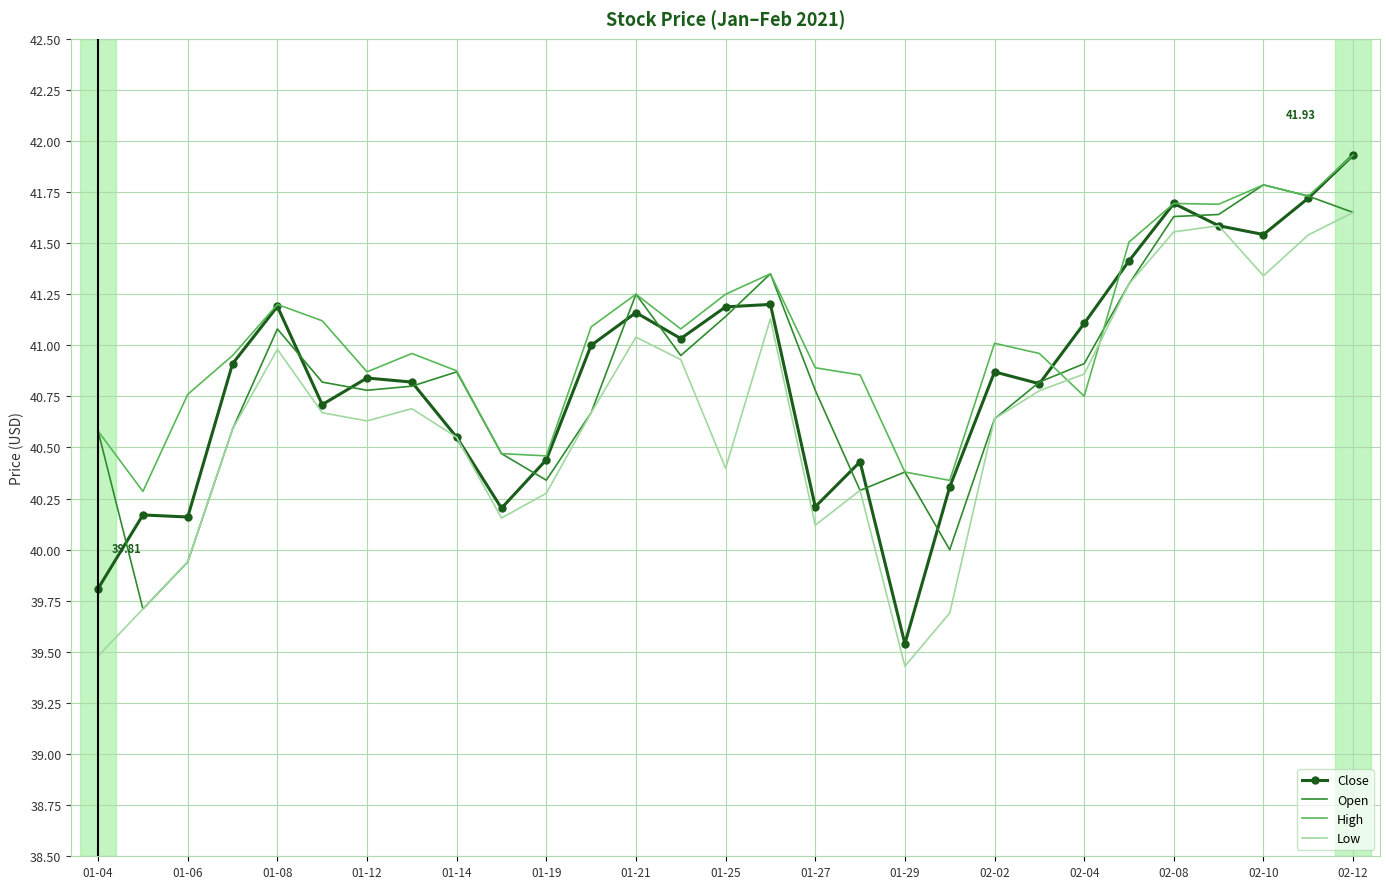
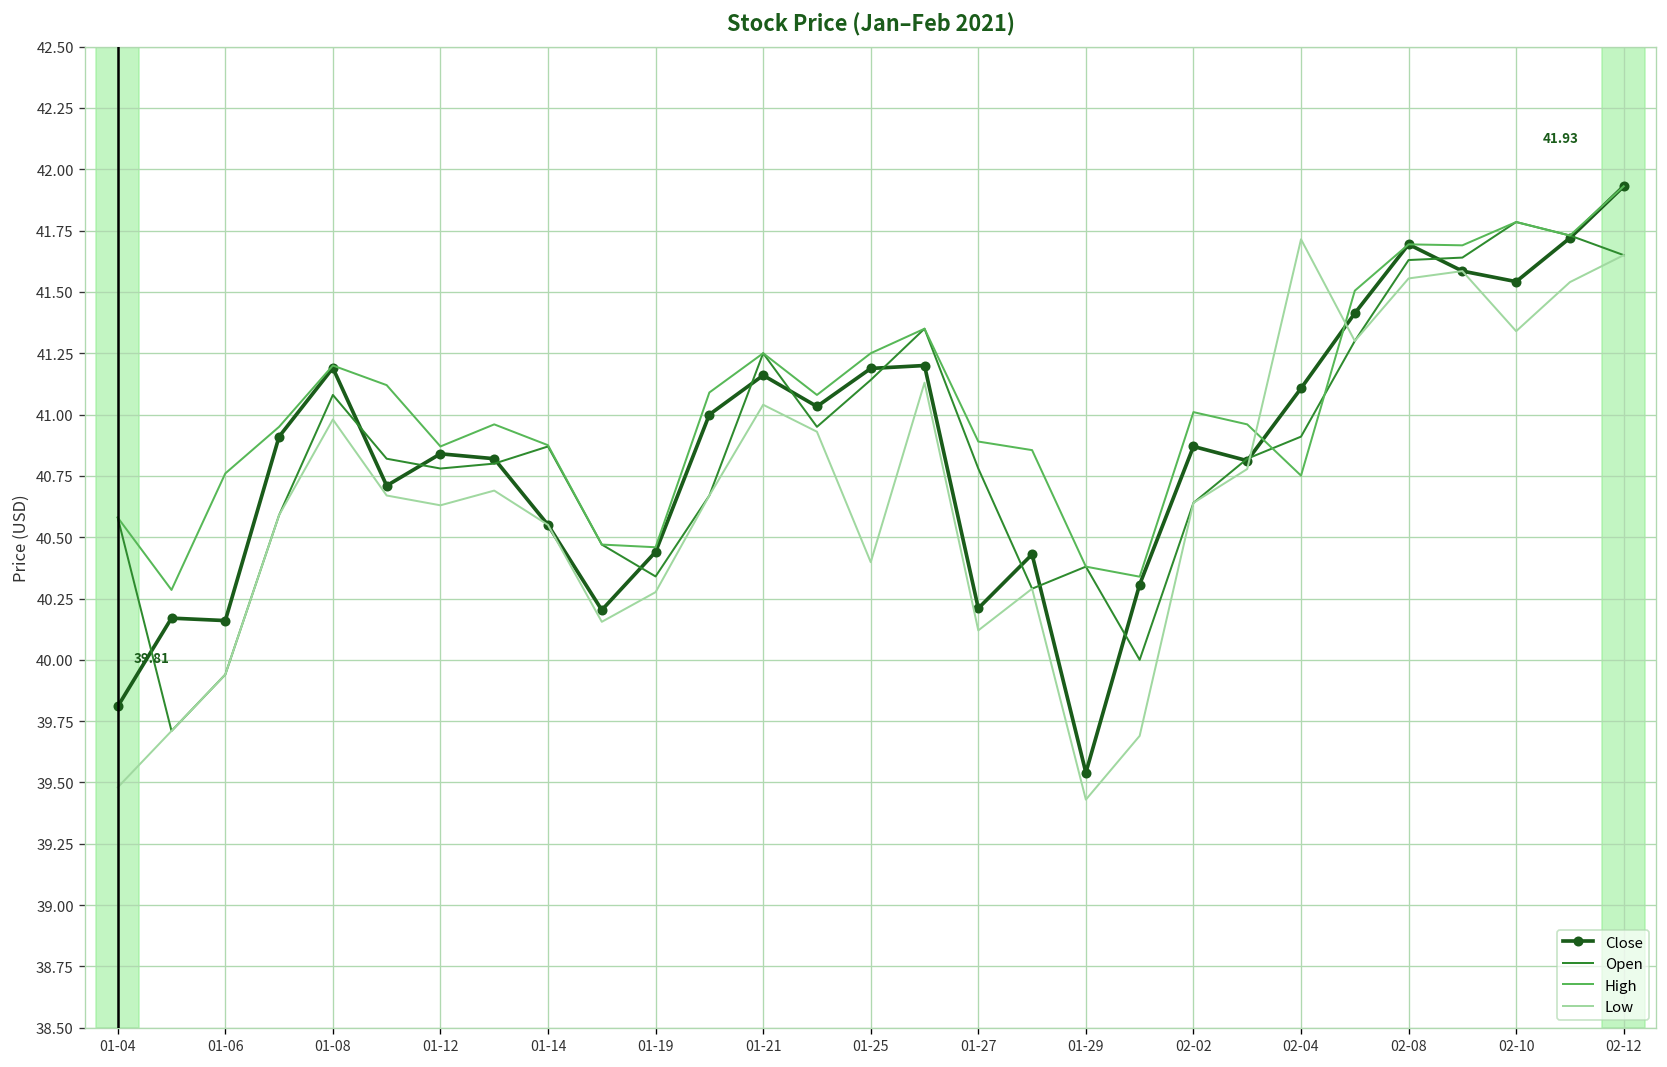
Low, 02-04: 40.86 -> 41.71
